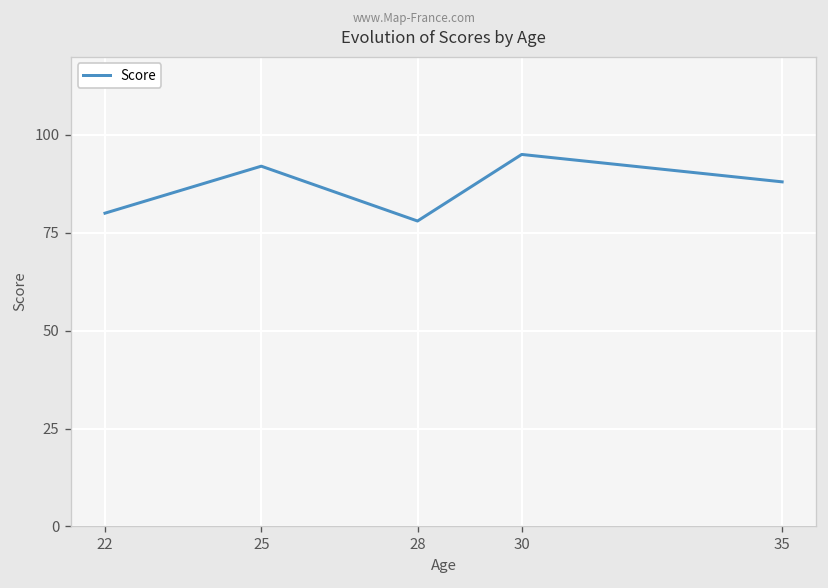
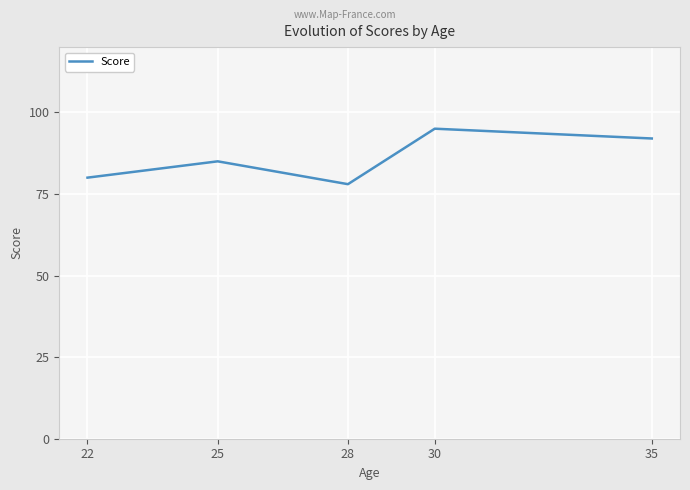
25: 92 -> 85
35: 88 -> 92
